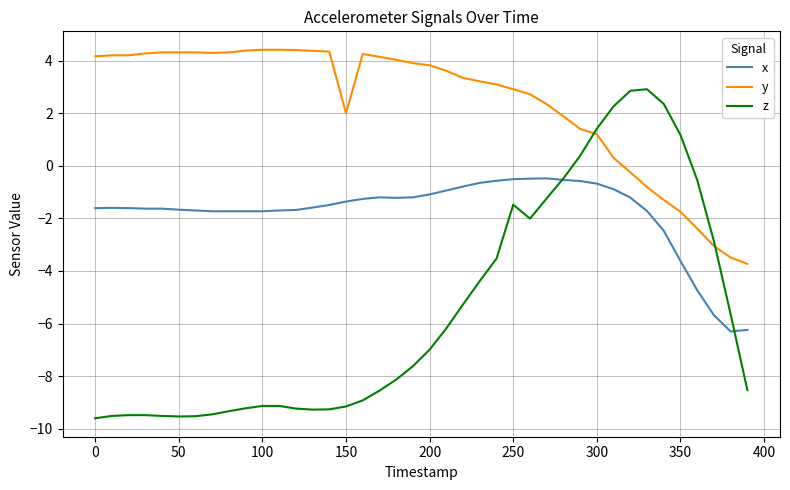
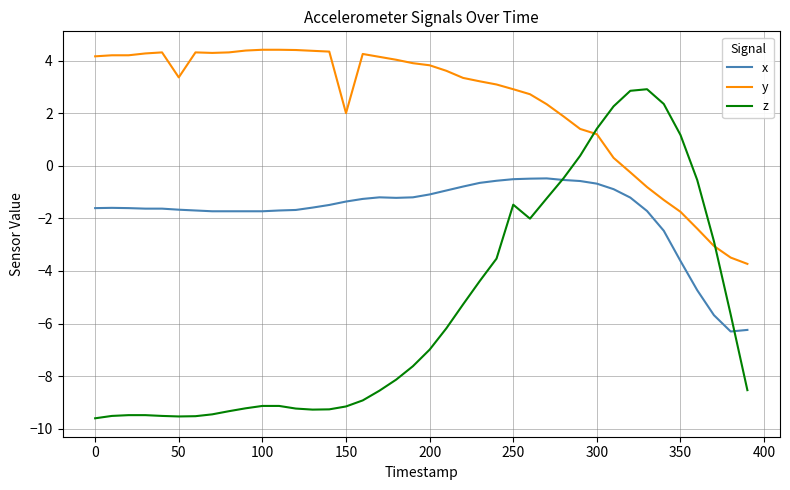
y, 50: 4.3 -> 3.4
